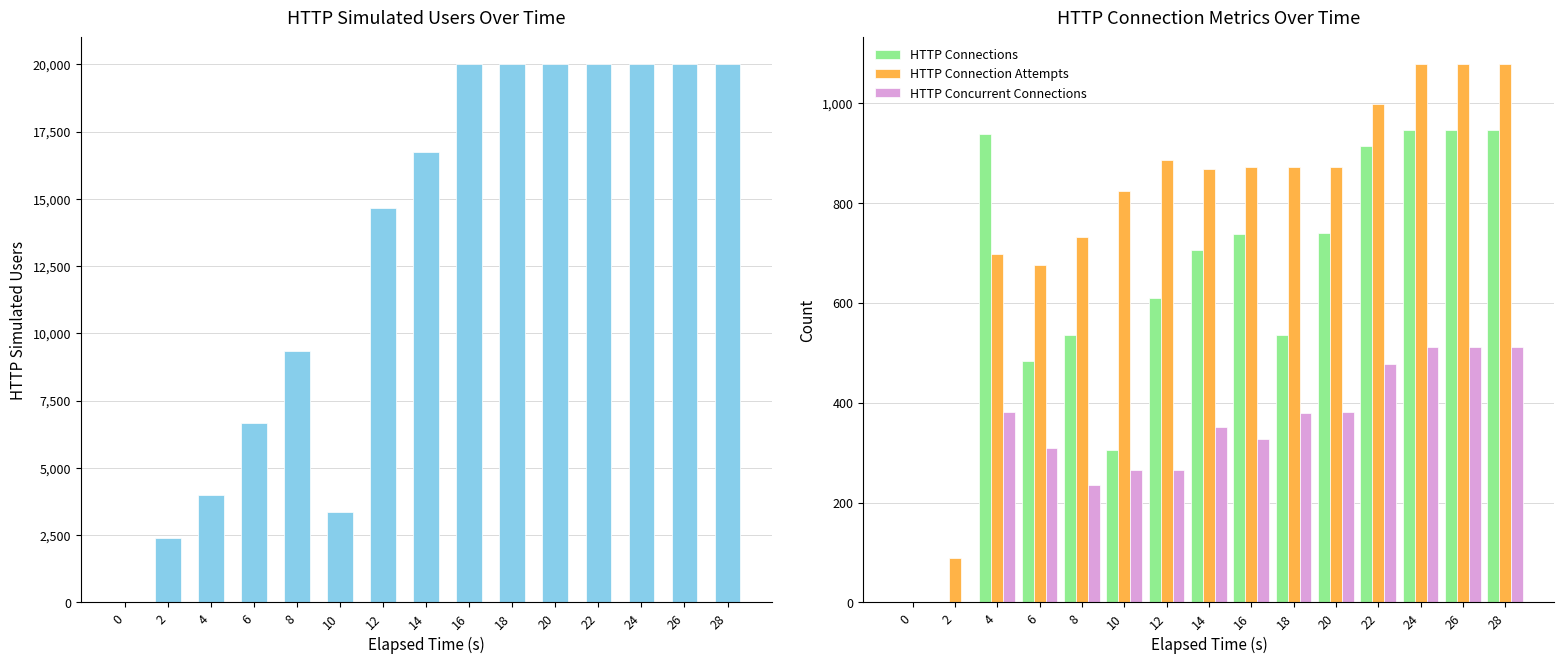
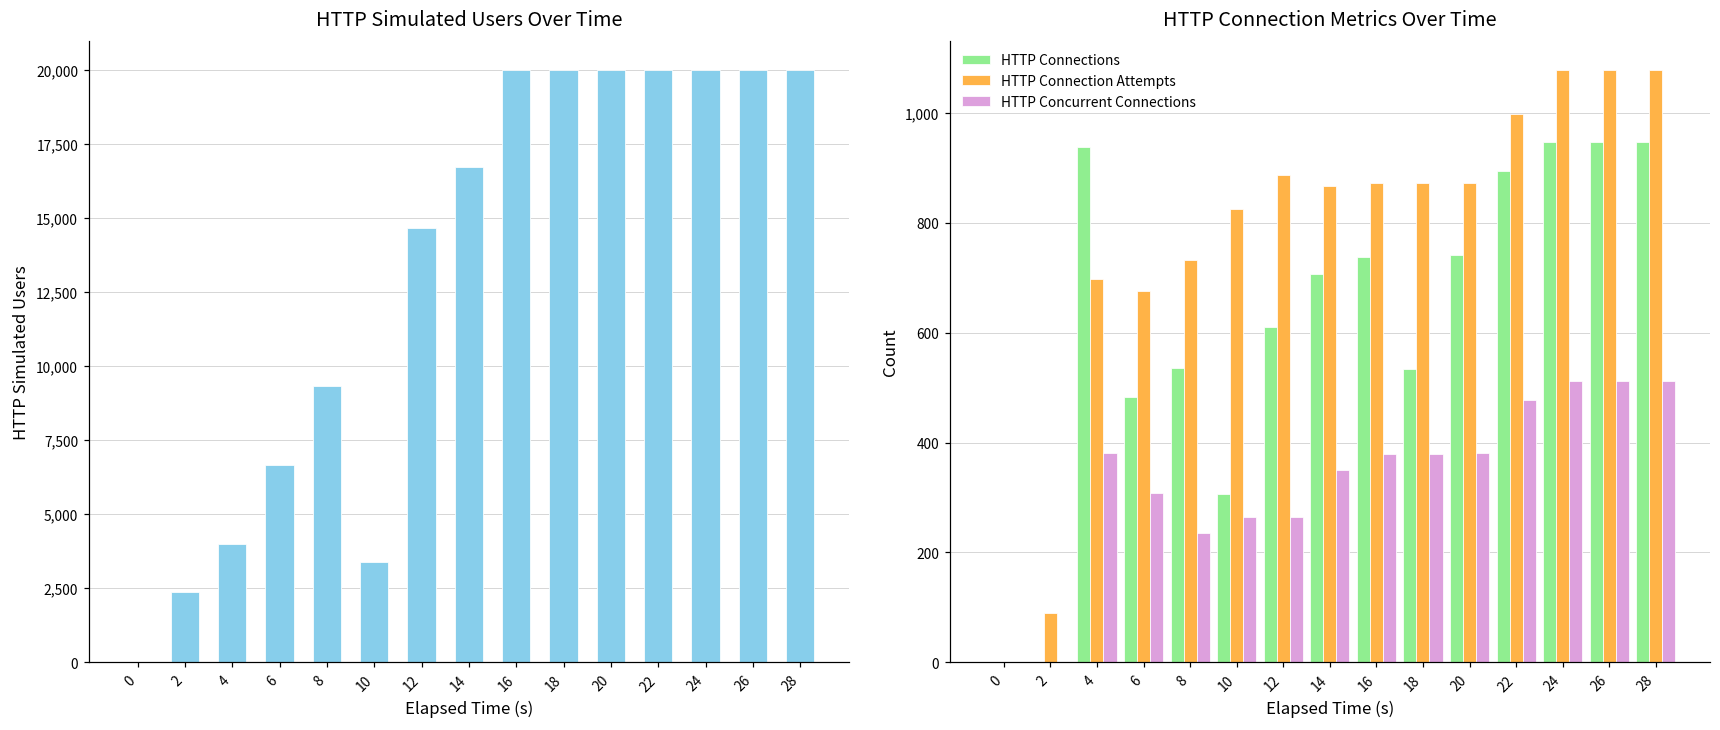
HTTP Connection Metrics Over Time, HTTP Concurrent Connections, 16: 330 -> 380
HTTP Connection Metrics Over Time, HTTP Connections, 22: 910 -> 890
